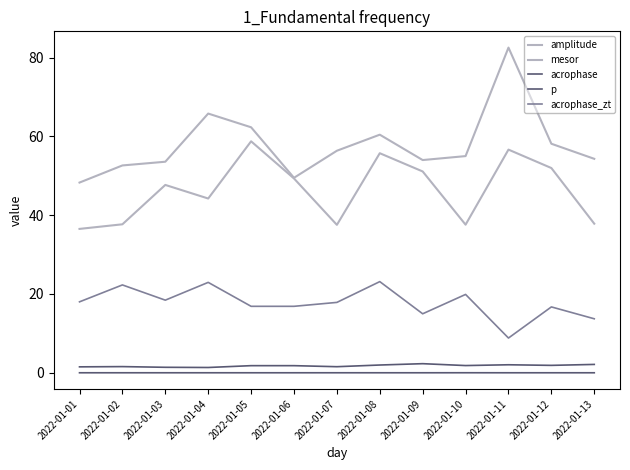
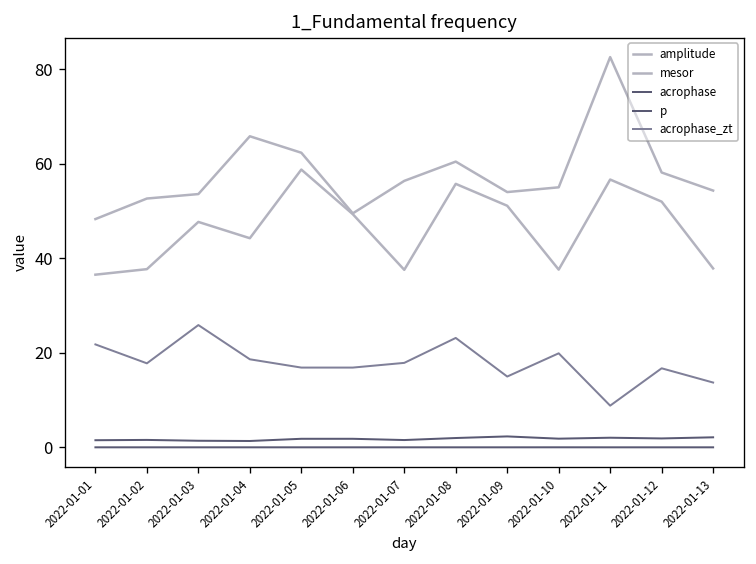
acrophase_zt, 2022-01-01: 18 -> 22
acrophase_zt, 2022-01-02: 22 -> 18
acrophase_zt, 2022-01-03: 18 -> 26
acrophase_zt, 2022-01-04: 23 -> 19
